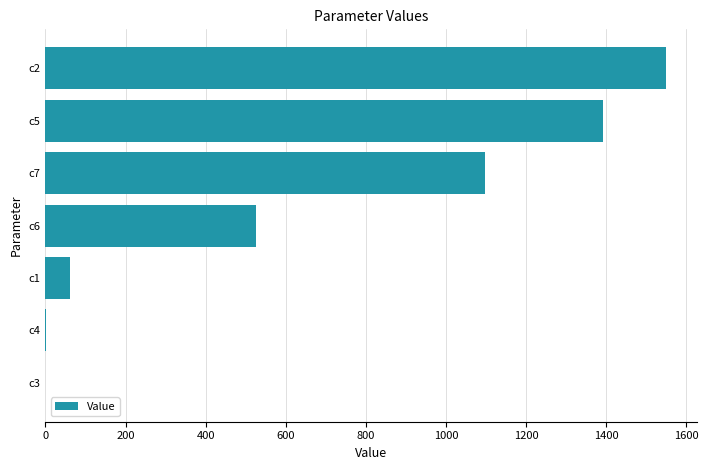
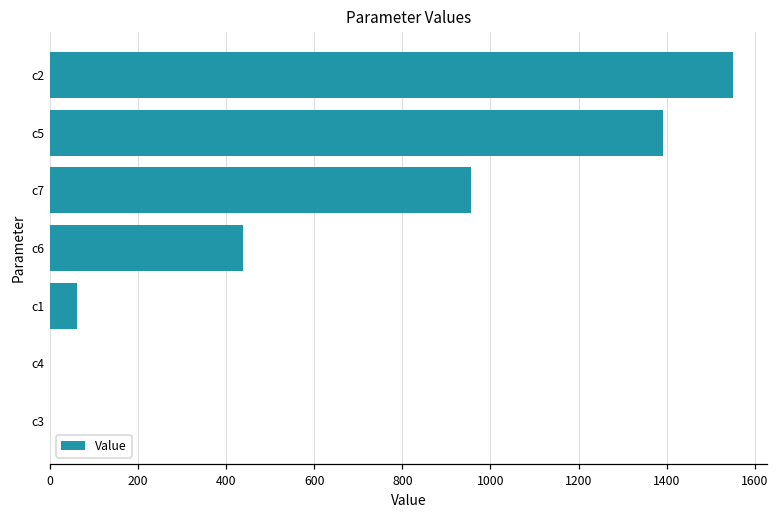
c7: 1100 -> 960
c6: 530 -> 440
